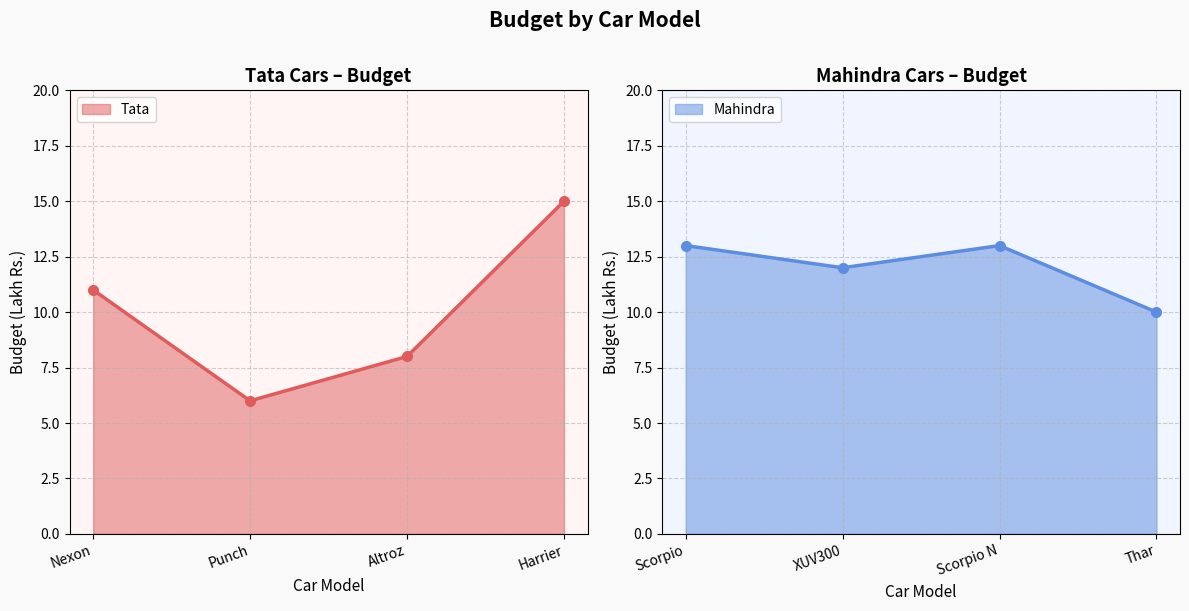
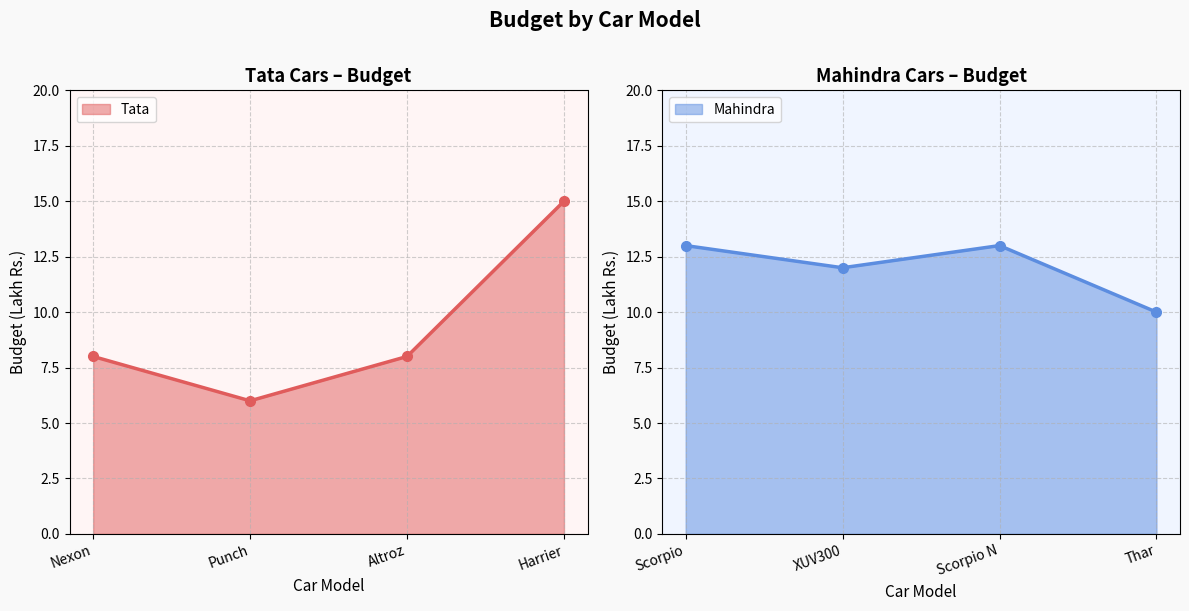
Tata Cars – Budget, Nexon: 11 -> 8
